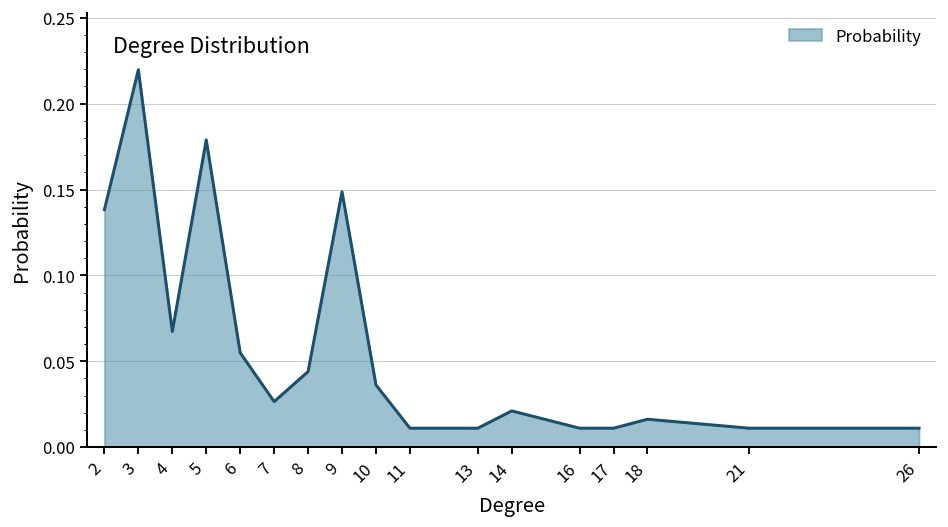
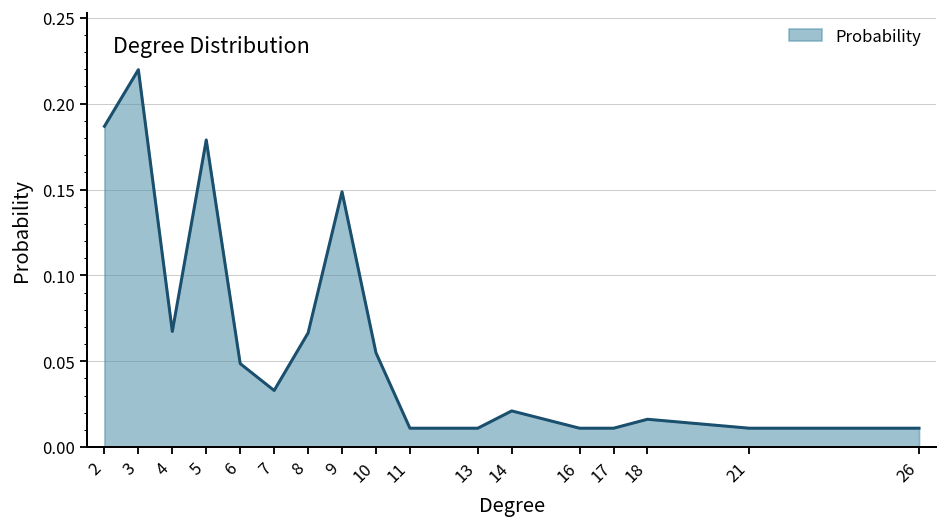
2: 0.138 -> 0.187
6: 0.055 -> 0.049
7: 0.026 -> 0.033
8: 0.044 -> 0.066
10: 0.036 -> 0.055
